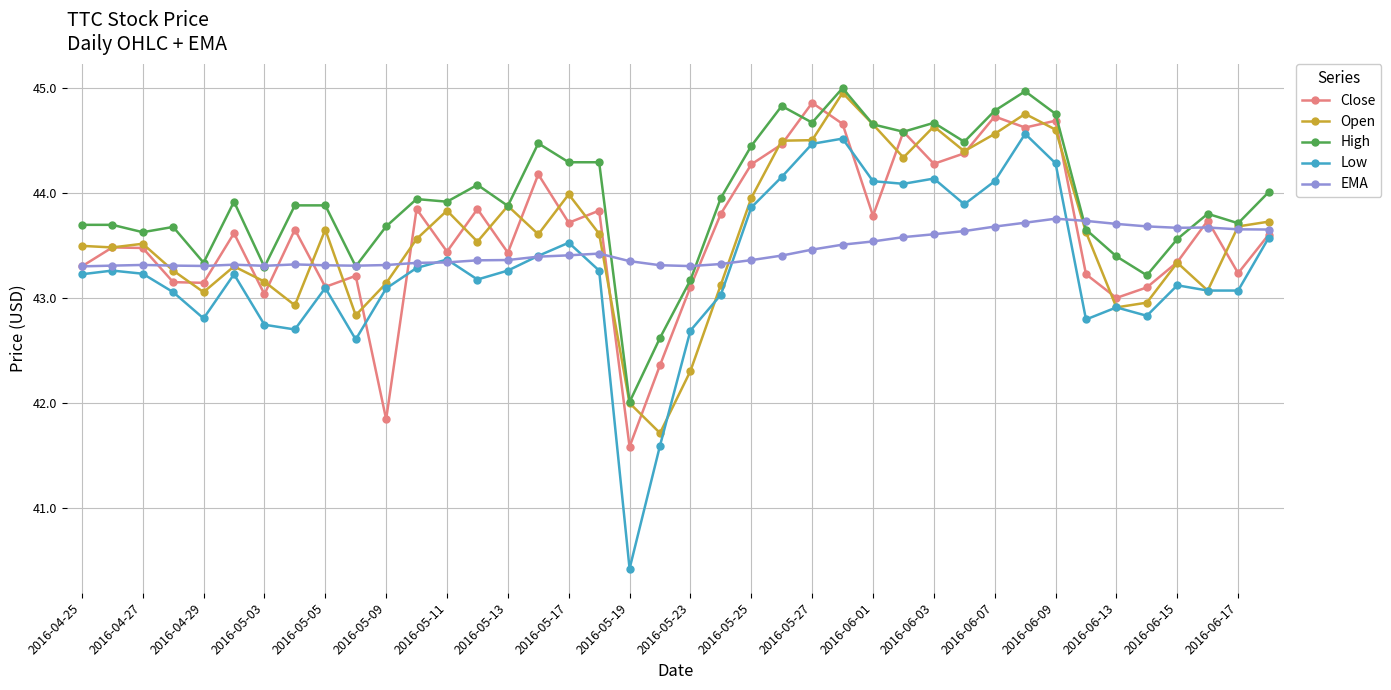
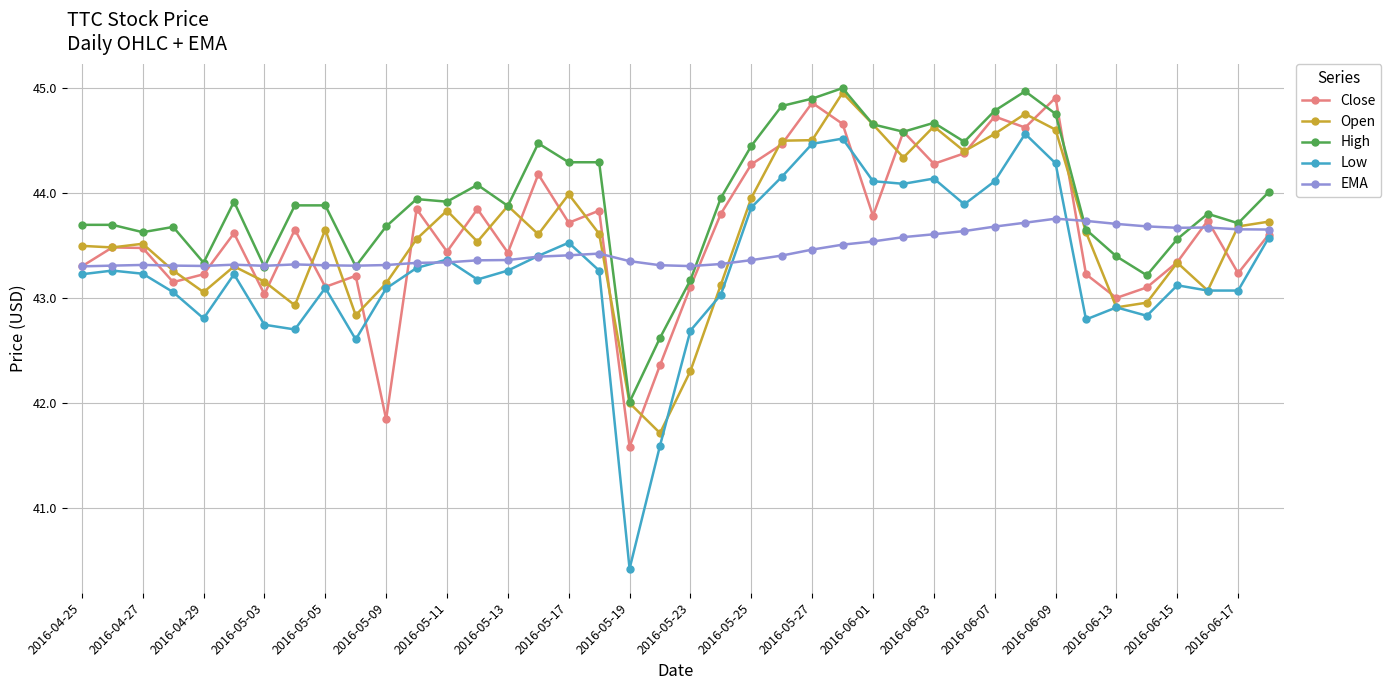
Close, 2016-04-29: 43.14 -> 43.22
High, 2016-05-27: 44.67 -> 44.90
Close, 2016-06-09: 44.69 -> 44.90
